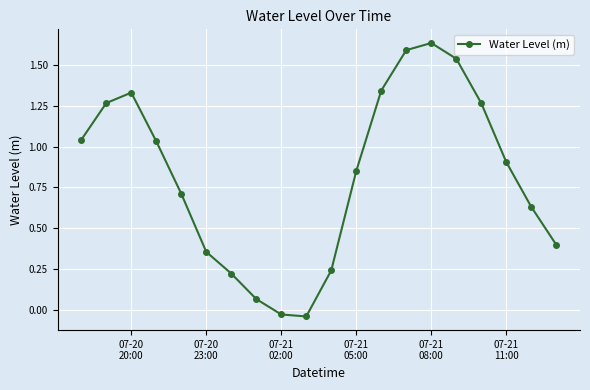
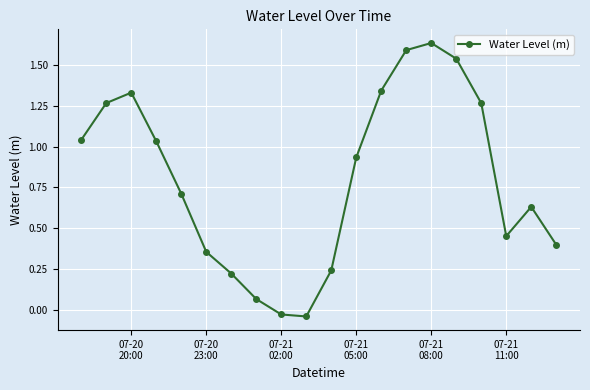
07-21 05:00: 0.85 -> 0.93
07-21 11:00: 0.91 -> 0.45
